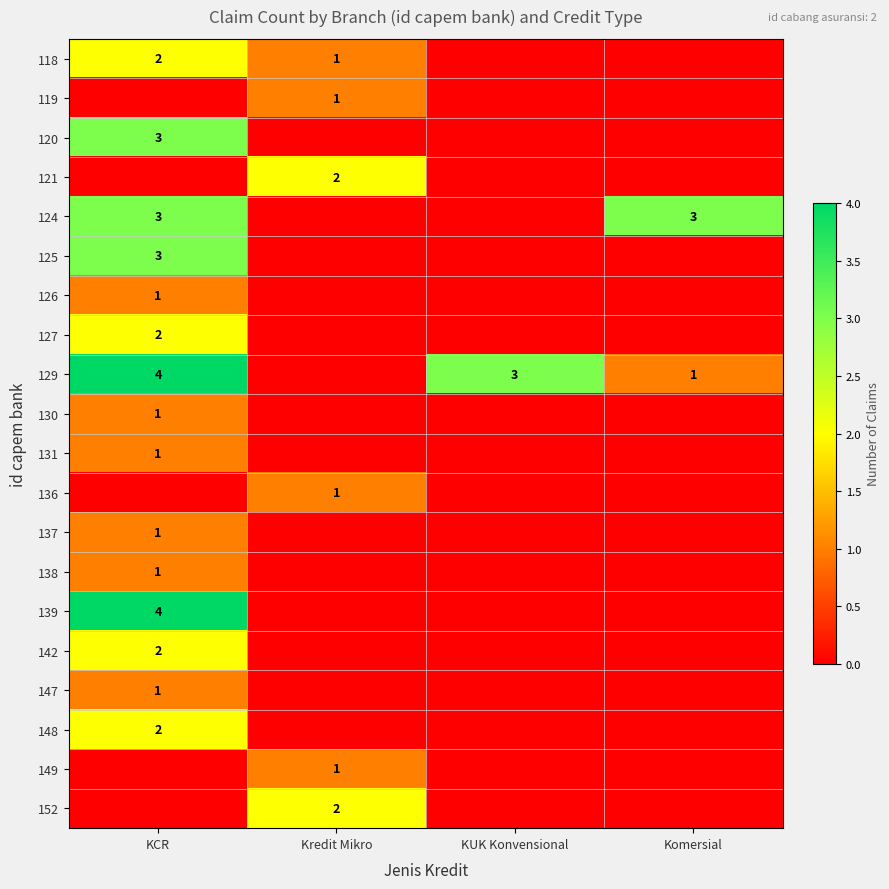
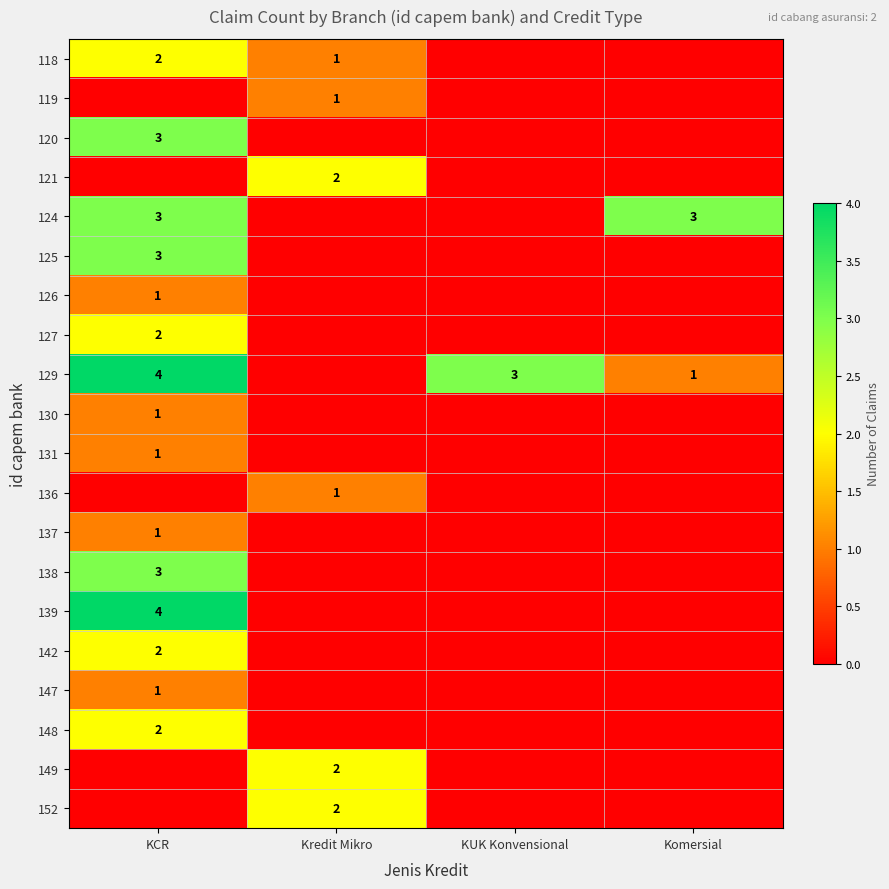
138, KCR: 1 -> 3
149, Kredit Mikro: 1 -> 2
